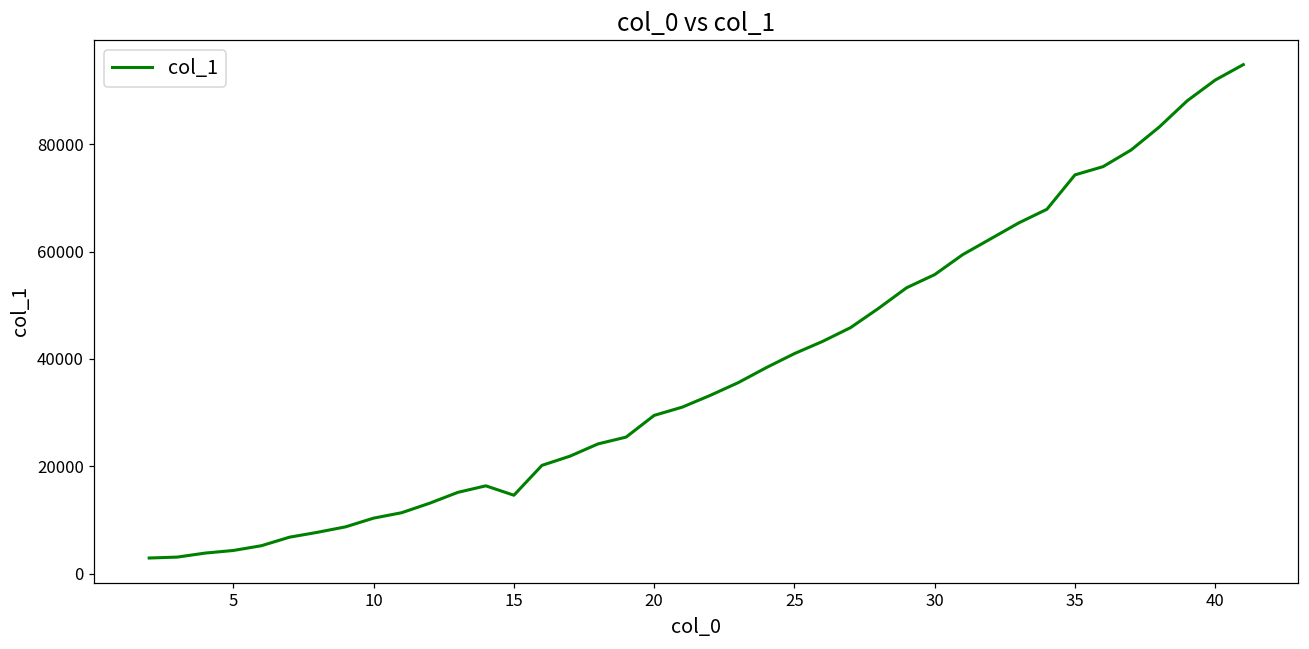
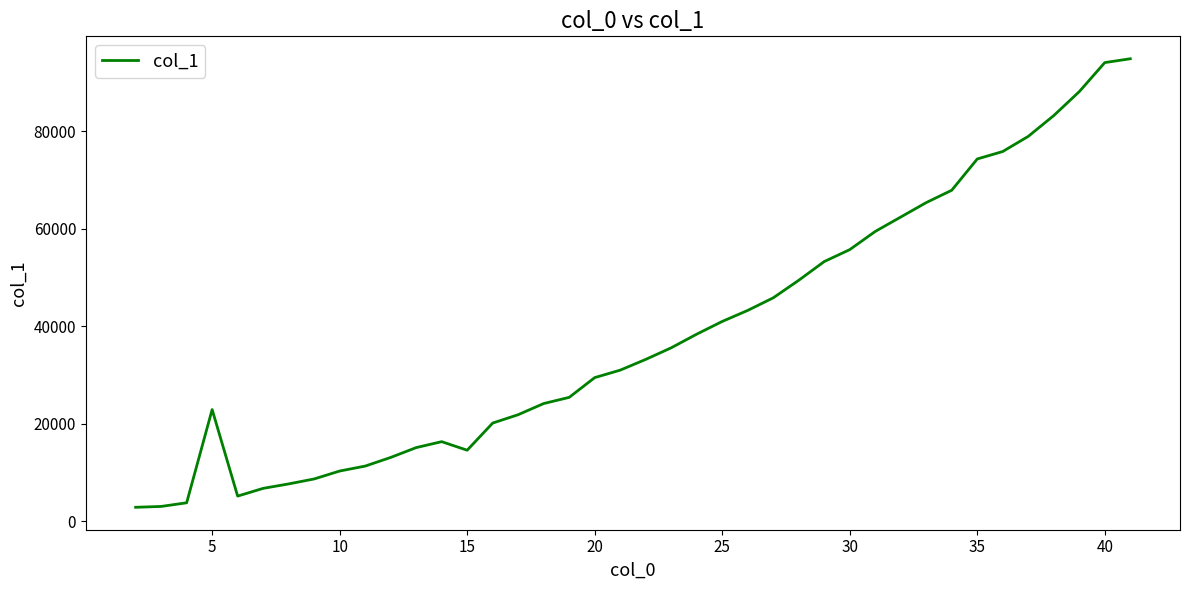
5: 4000 -> 23000
40: 92000 -> 94000
